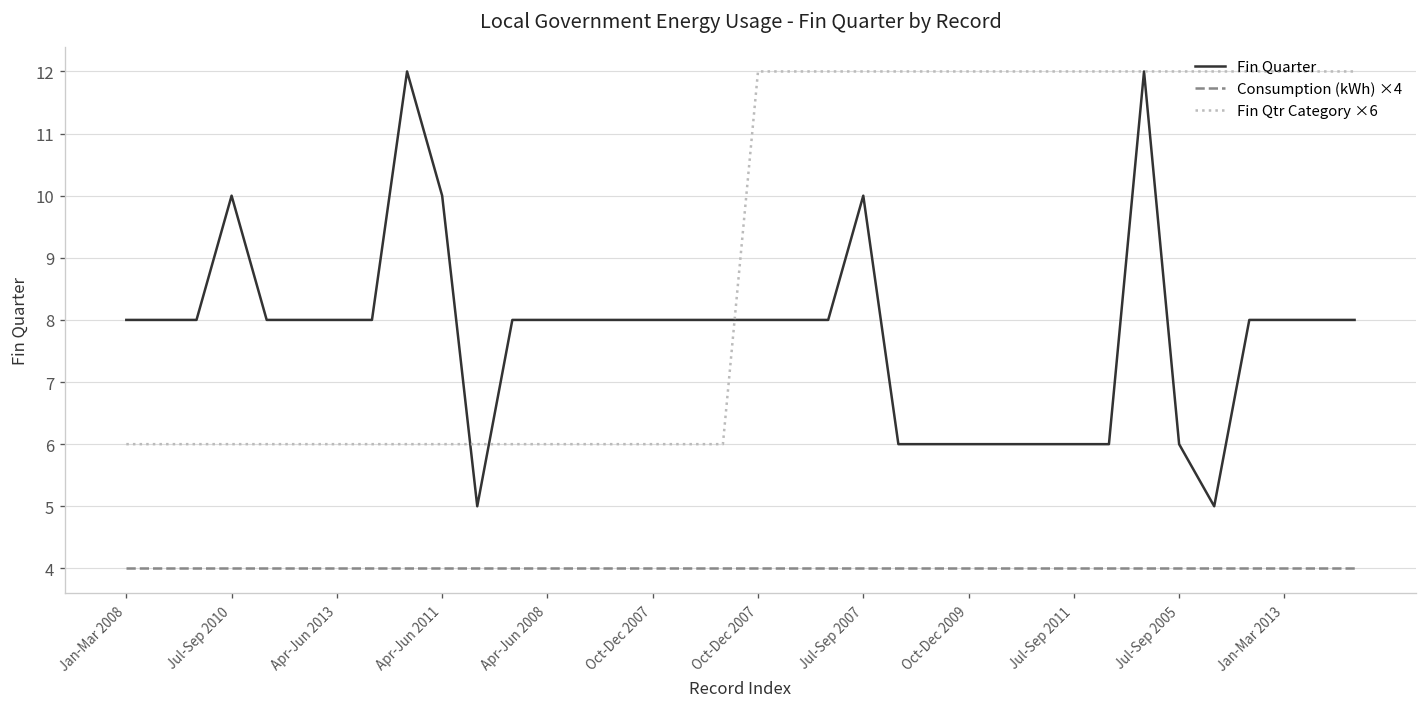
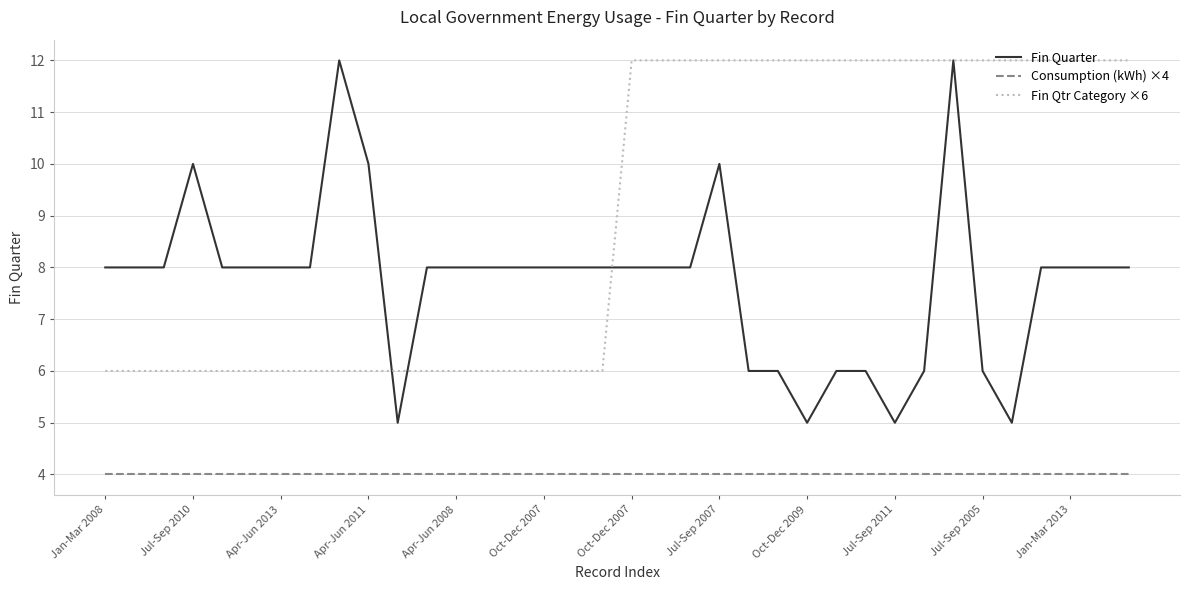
Fin Quarter, Oct-Dec 2009: 6 -> 5
Fin Quarter, Jul-Sep 2011: 6 -> 5
